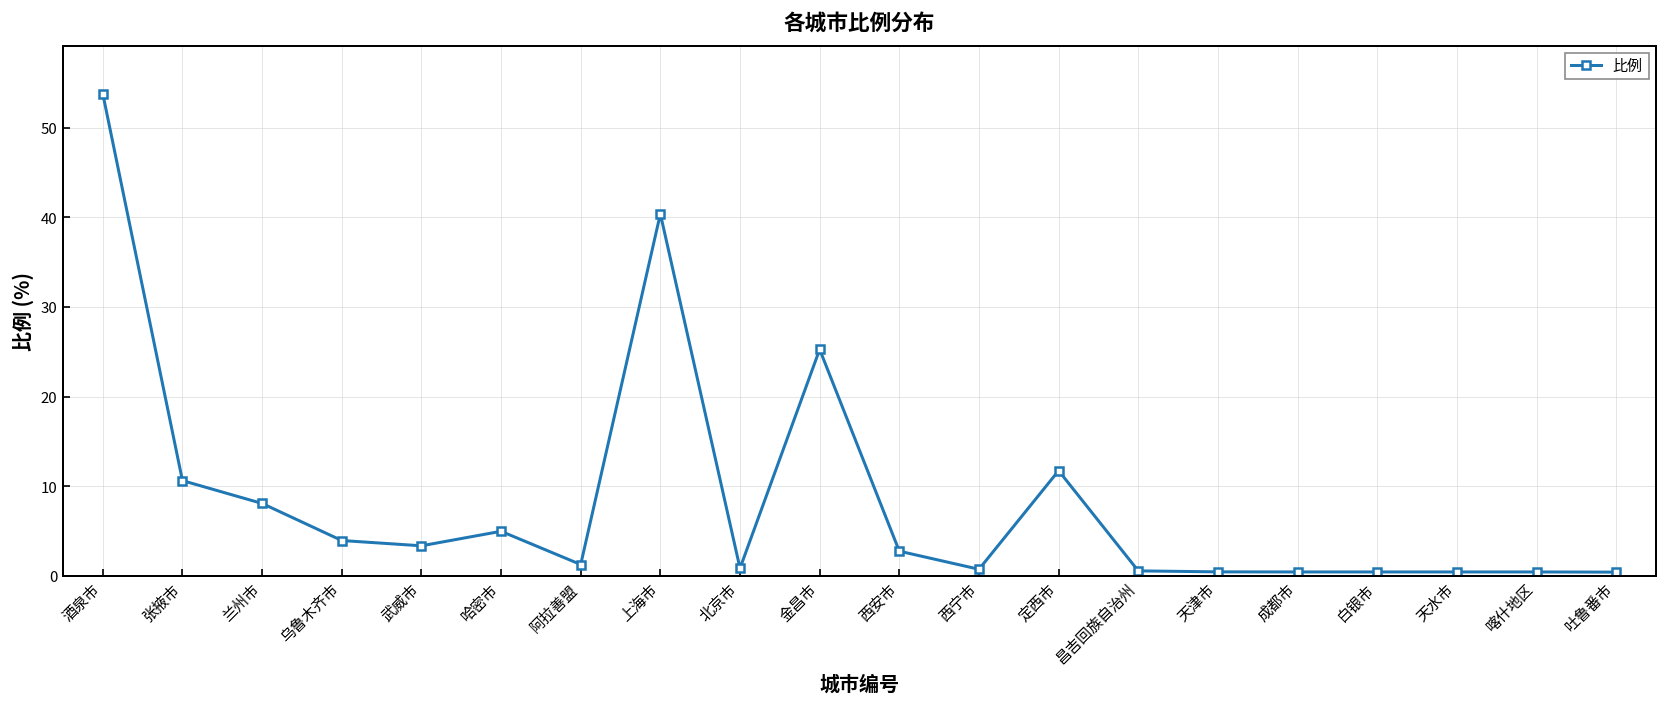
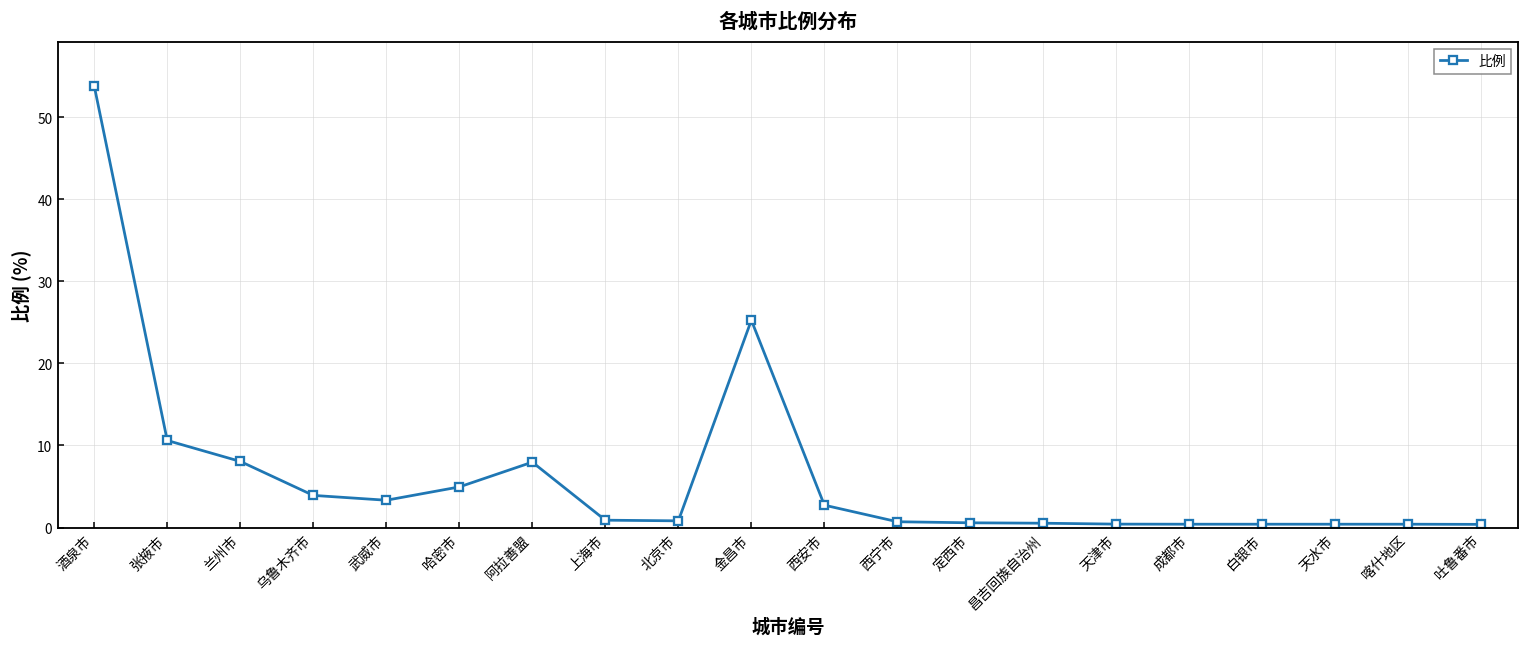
阿拉善盟: 1 -> 8
上海市: 40 -> 1
定西市: 12 -> 1
